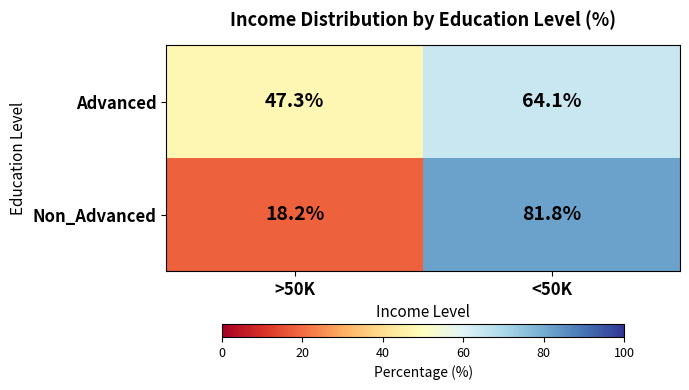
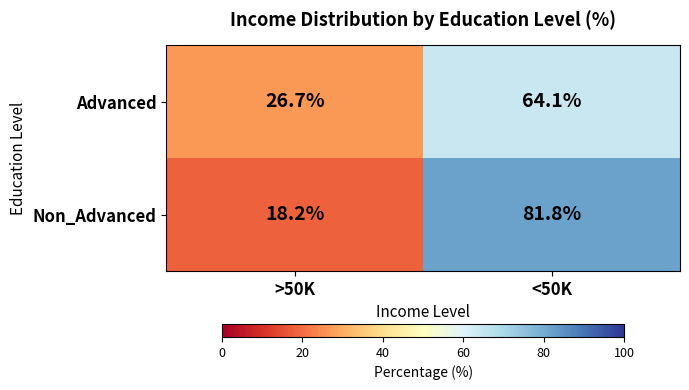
Advanced, >50K: 47.3% -> 26.7%
